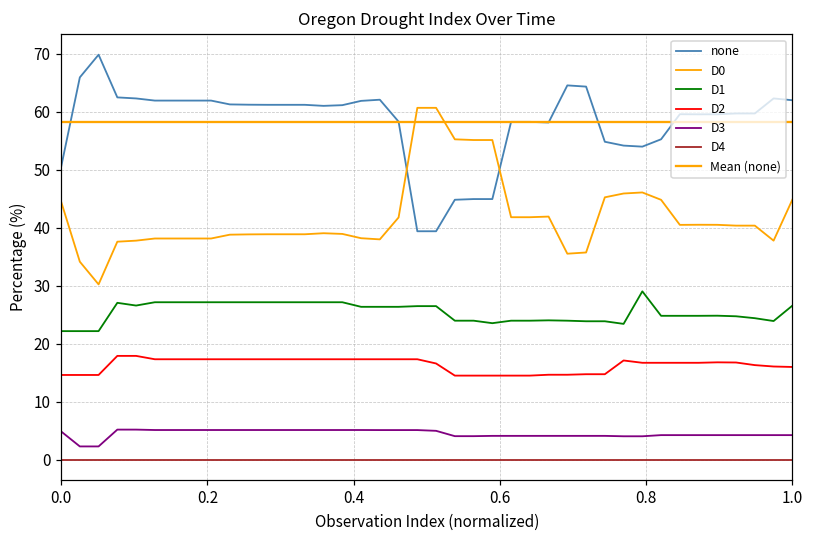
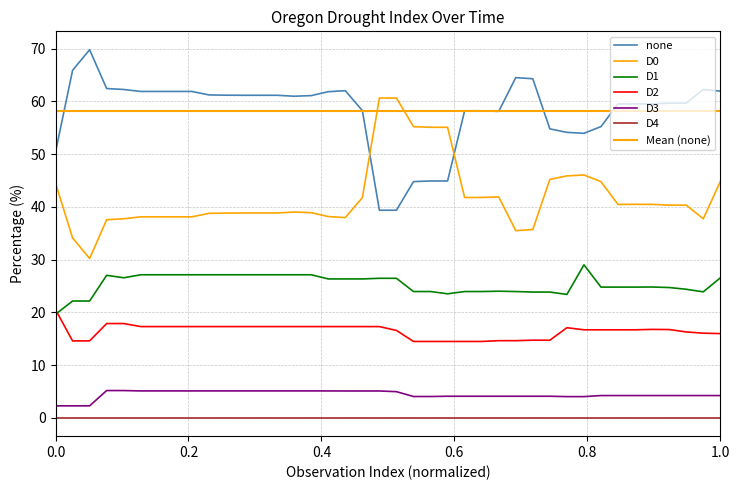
D1, 0.0: 22 -> 20
D2, 0.0: 15 -> 20
D3, 0.0: 5 -> 2
